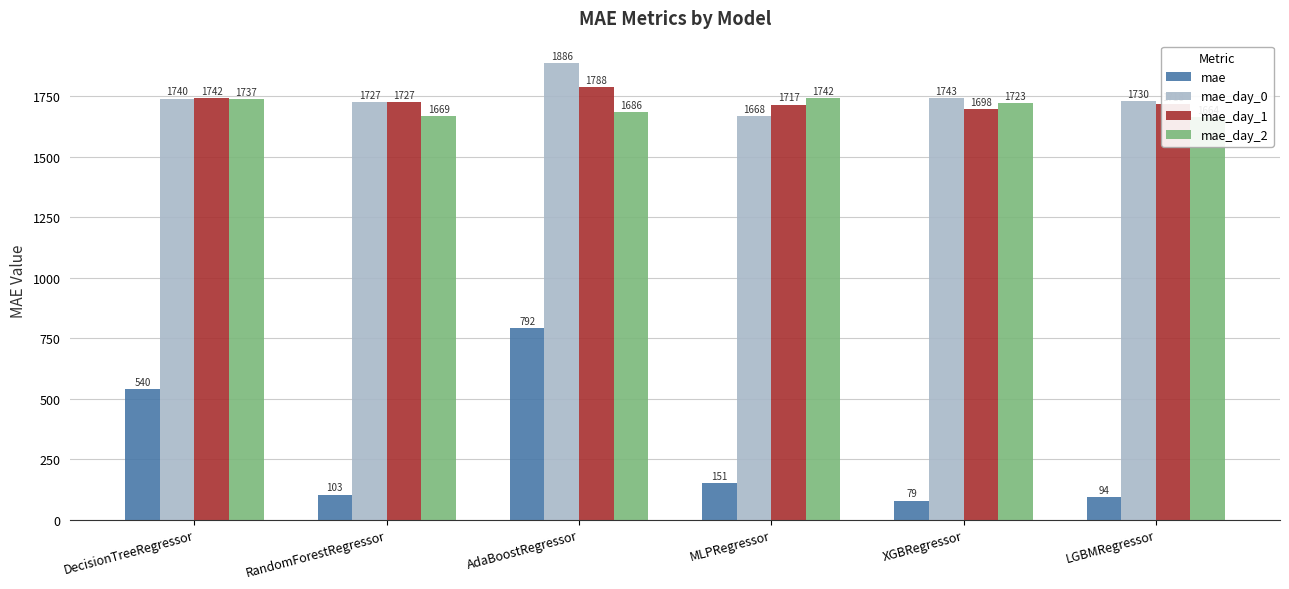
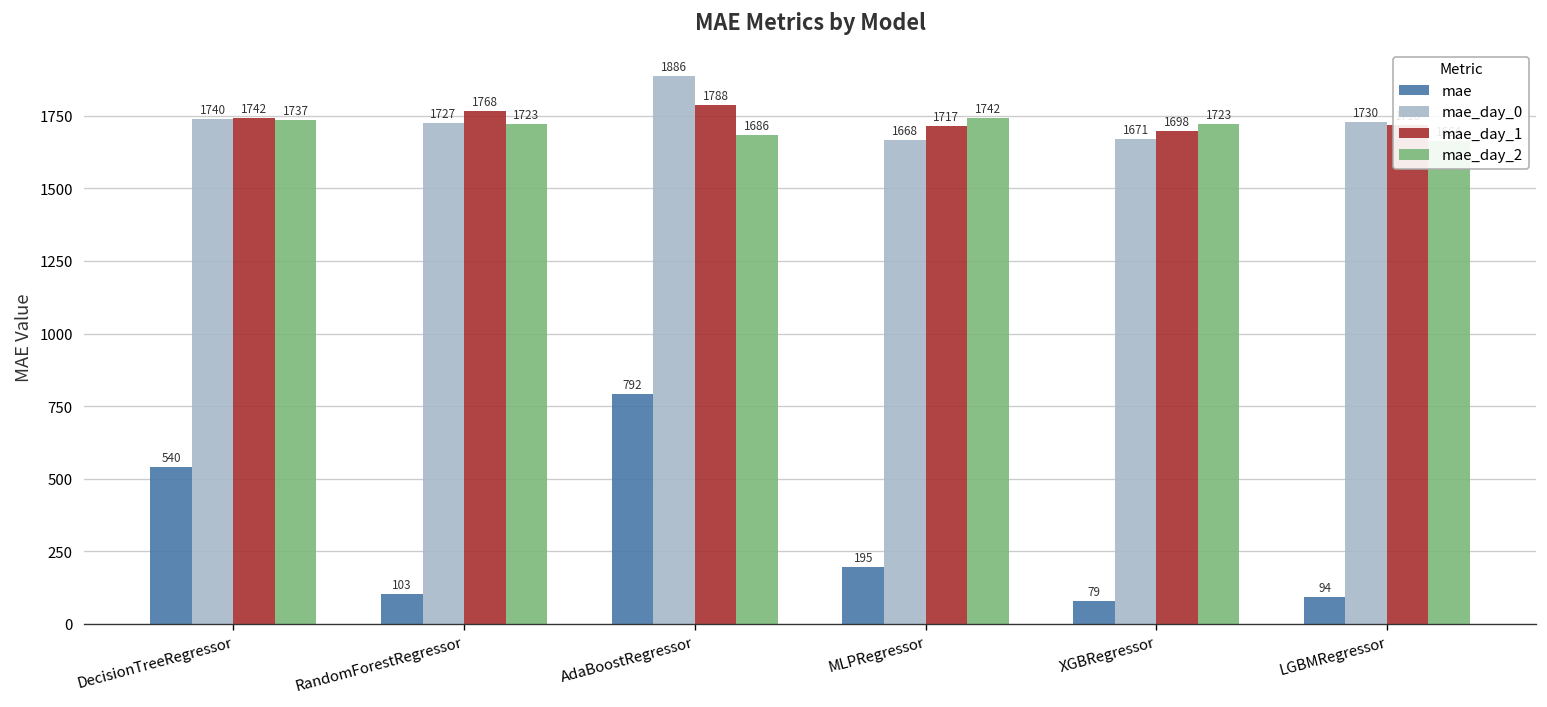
mae_day_1, RandomForestRegressor: 1727 -> 1768
mae_day_2, RandomForestRegressor: 1669 -> 1723
mae, MLPRegressor: 151 -> 195
mae_day_0, XGBRegressor: 1743 -> 1671
